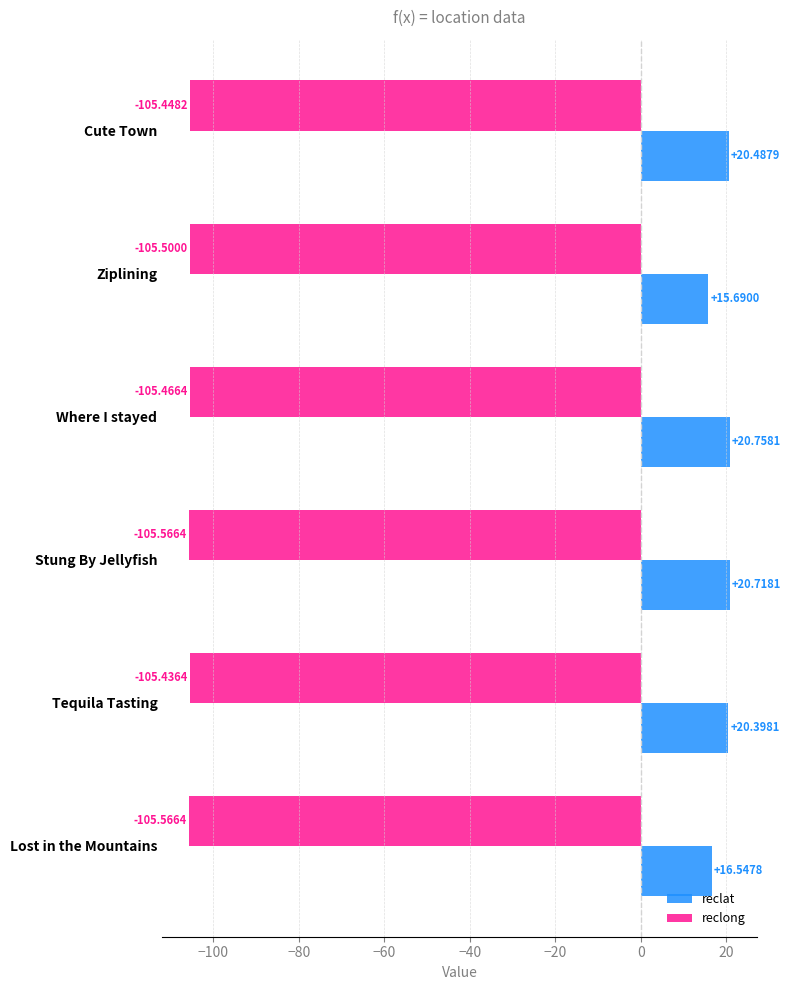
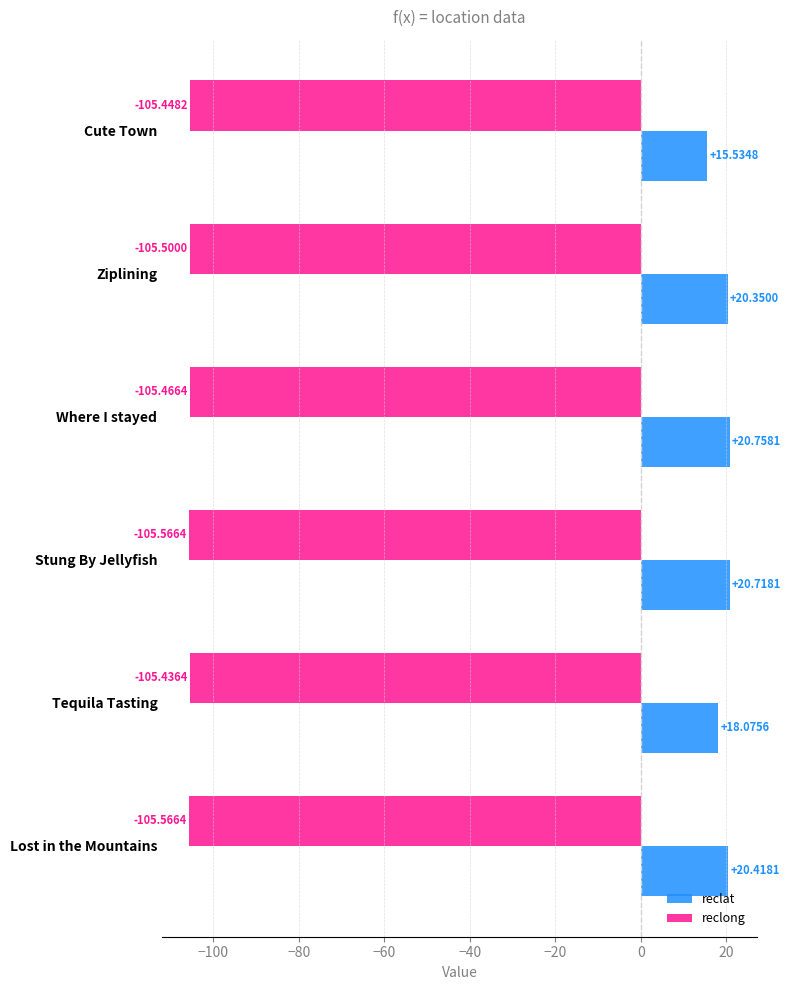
reclat, Cute Town: +20.4879 -> +15.5348
reclat, Ziplining: +15.6900 -> +20.3500
reclat, Tequila Tasting: +20.3981 -> +18.0756
reclat, Lost in the Mountains: +16.5478 -> +20.4181
